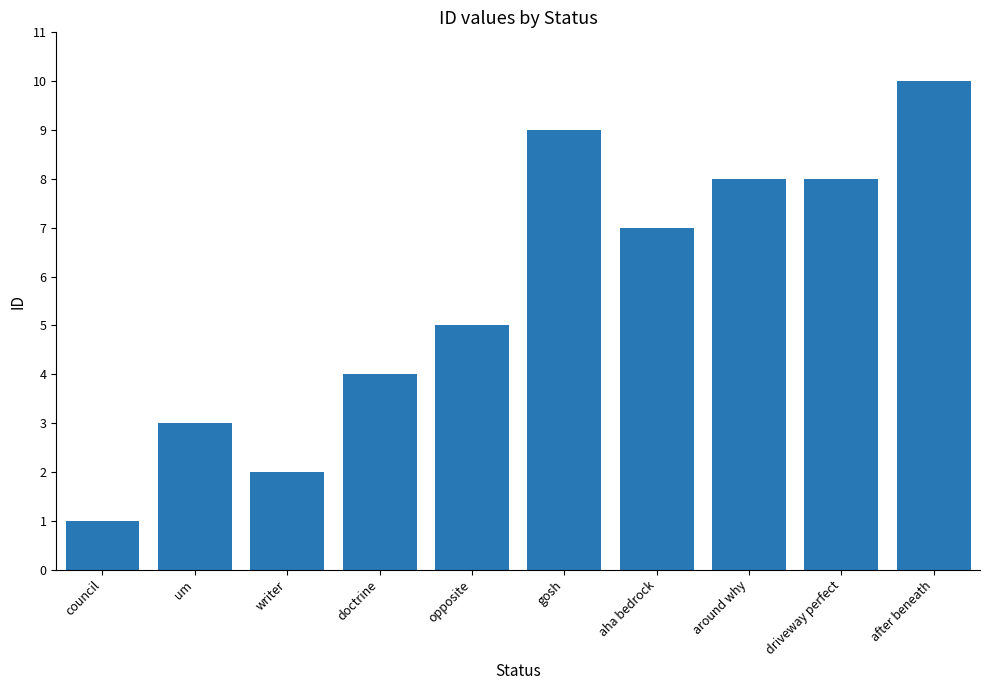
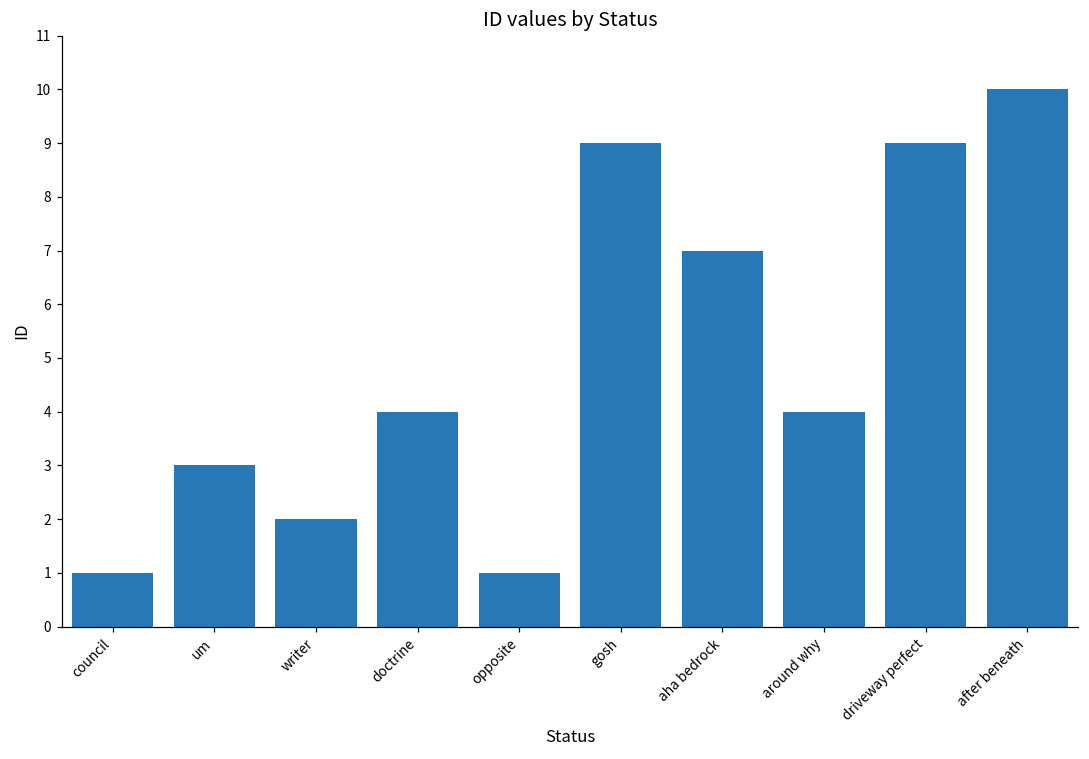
opposite: 5 -> 1
around why: 8 -> 4
driveway perfect: 8 -> 9
